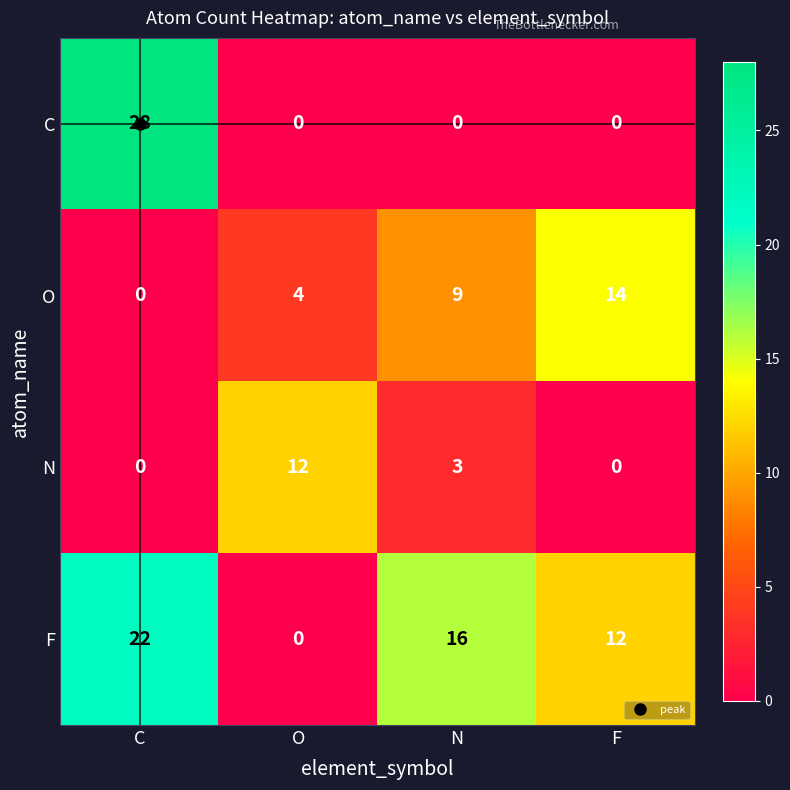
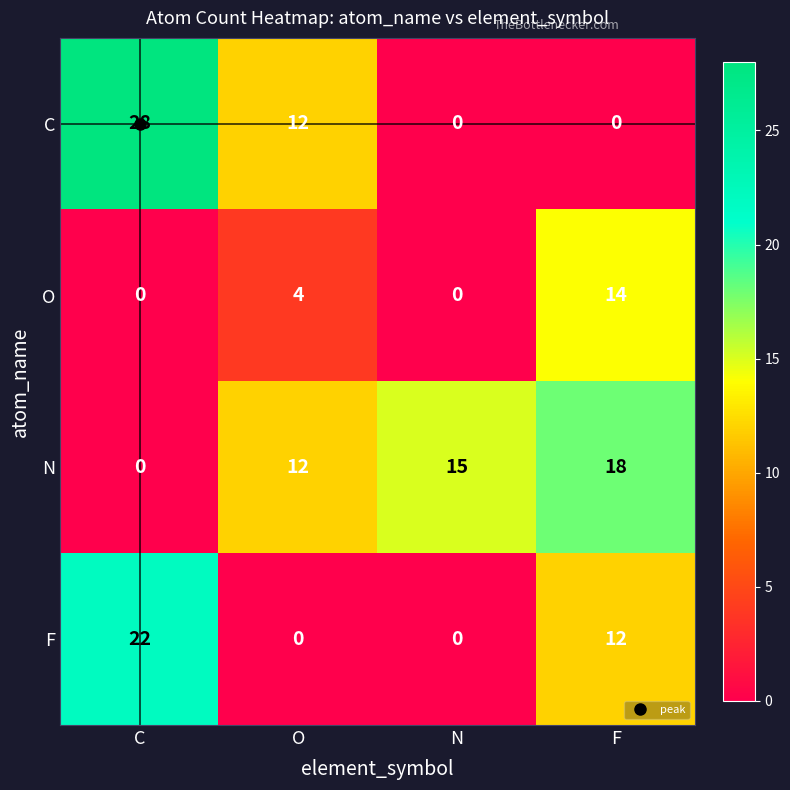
C, O: 0 -> 12
O, N: 9 -> 0
N, N: 3 -> 15
N, F: 0 -> 18
F, N: 16 -> 0
